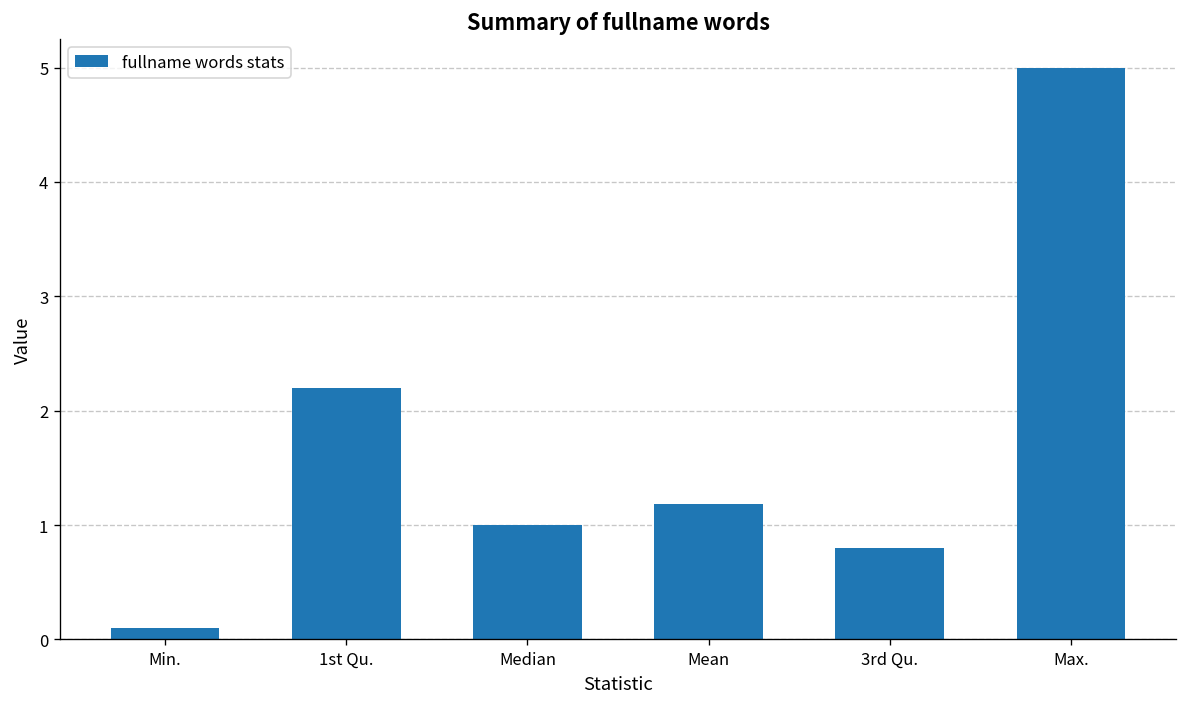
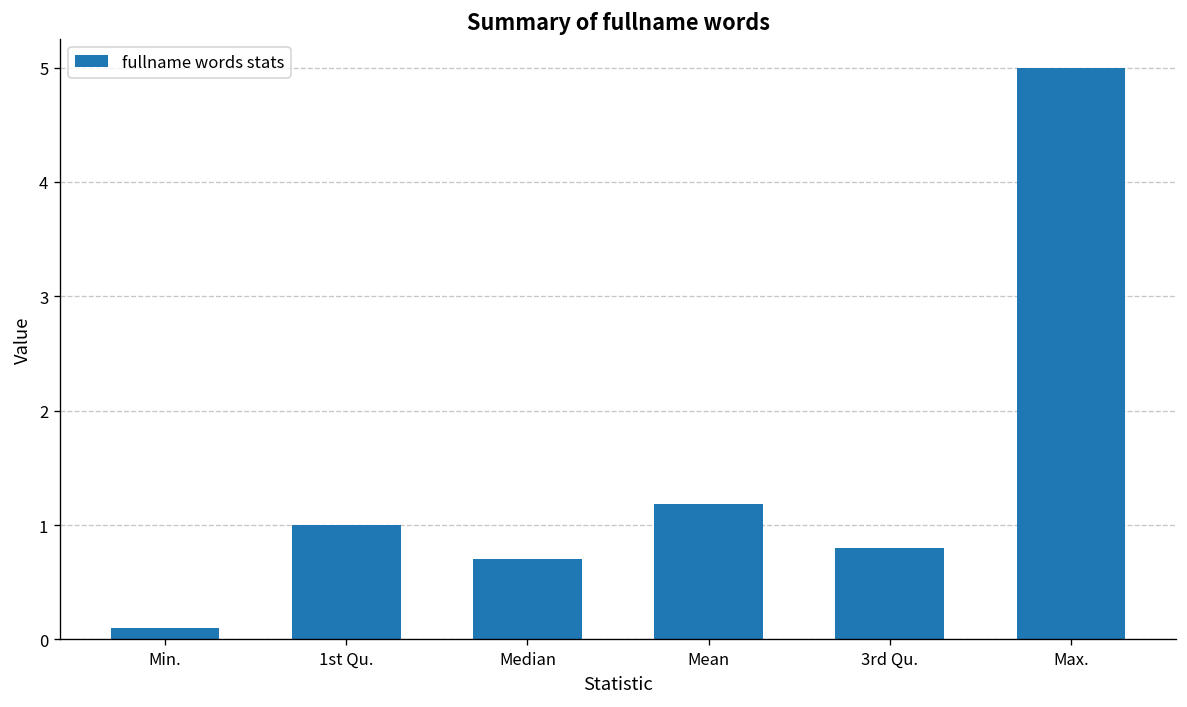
1st Qu.: 2.2 -> 1.0
Median: 1.0 -> 0.7
